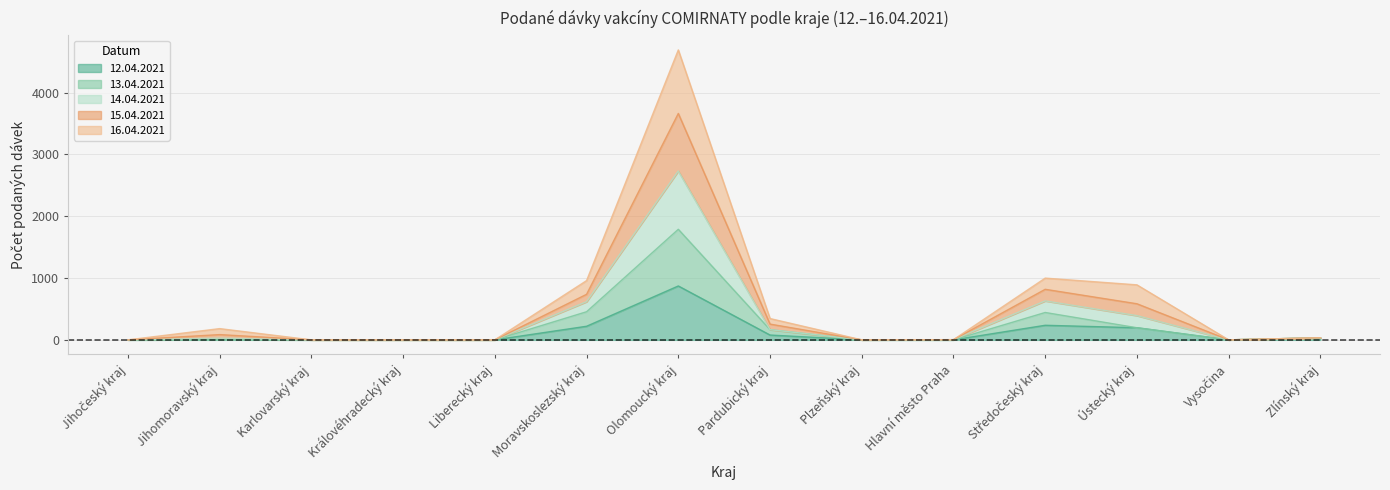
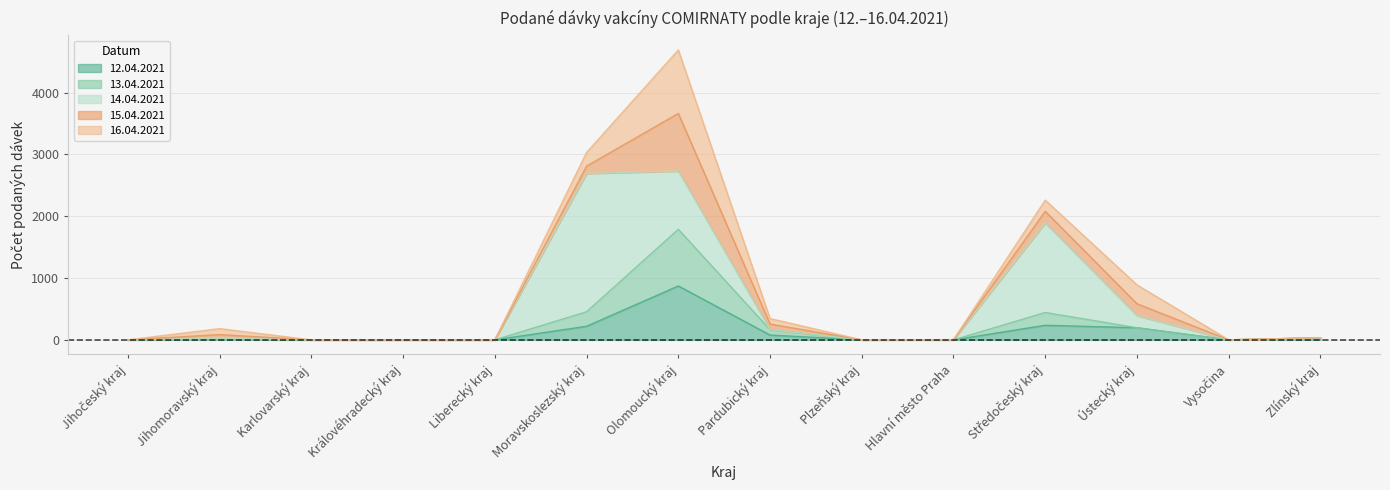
14.04.2021, Moravskoslezský kraj: 200 -> 2200
14.04.2021, Středočeský kraj: 200 -> 1400
